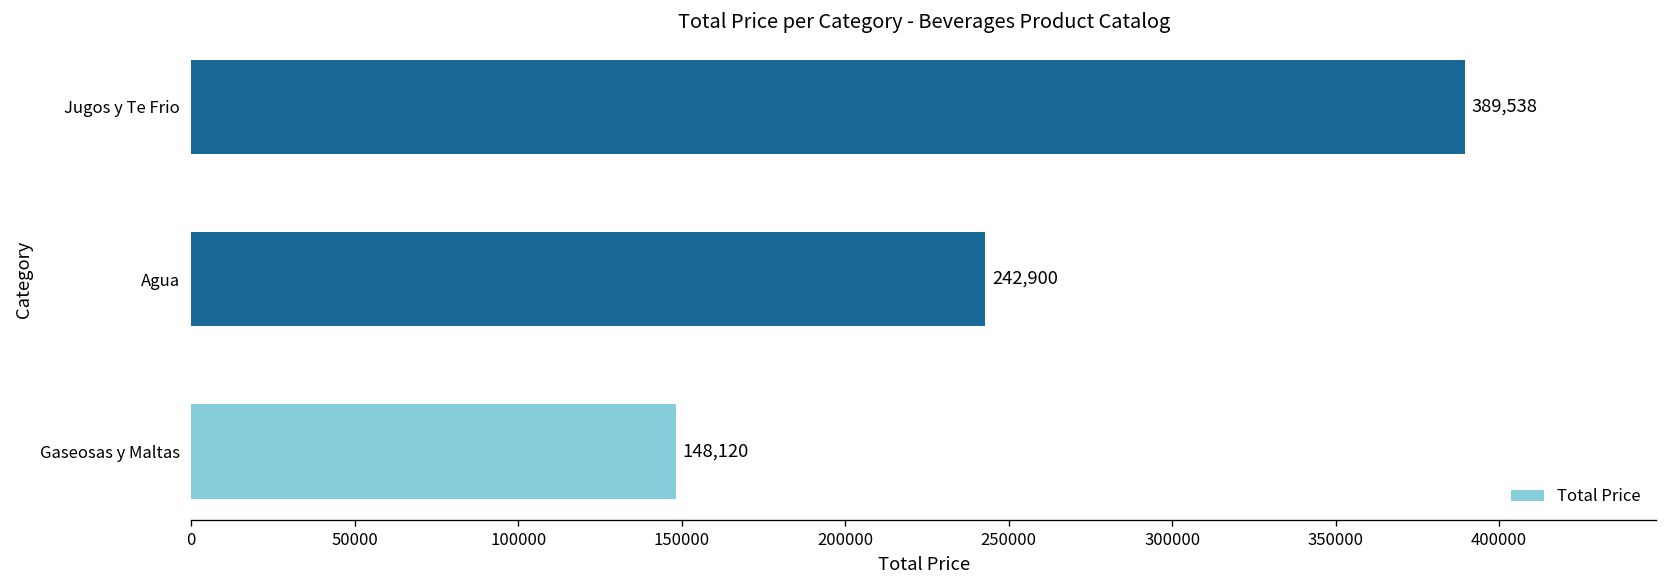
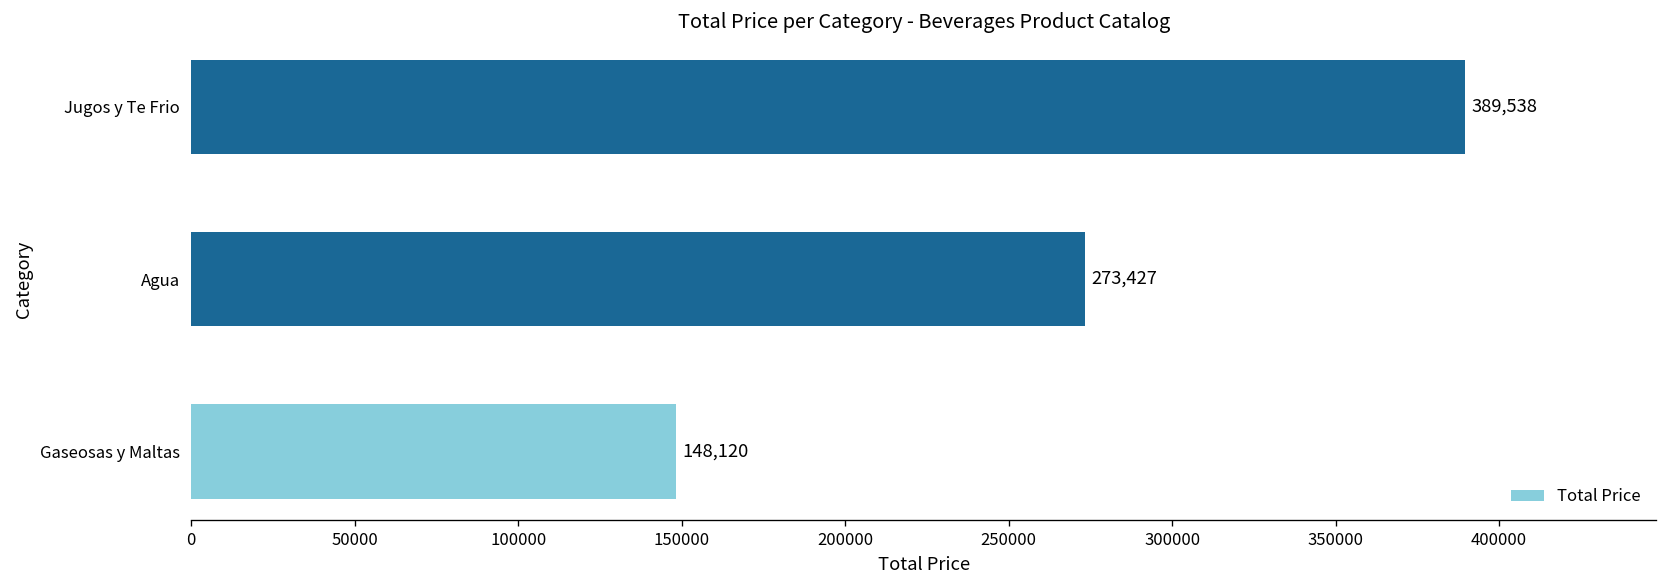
Agua: 242,900 -> 273,427
